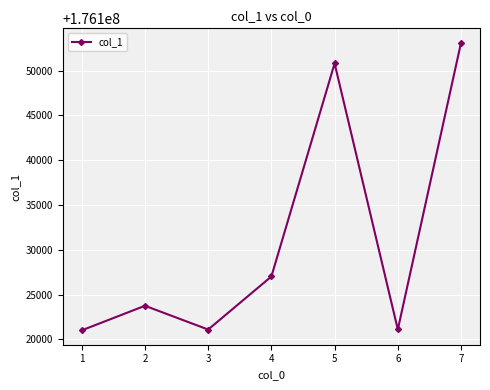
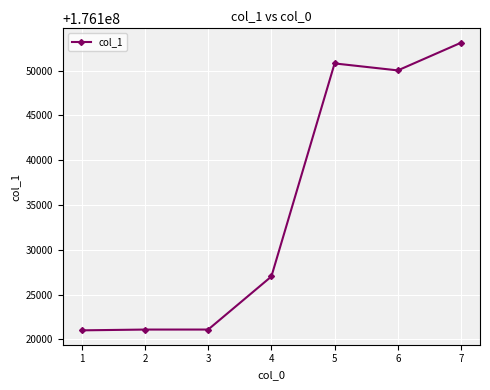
2: 176124000 -> 176121000
6: 176121000 -> 176150000
